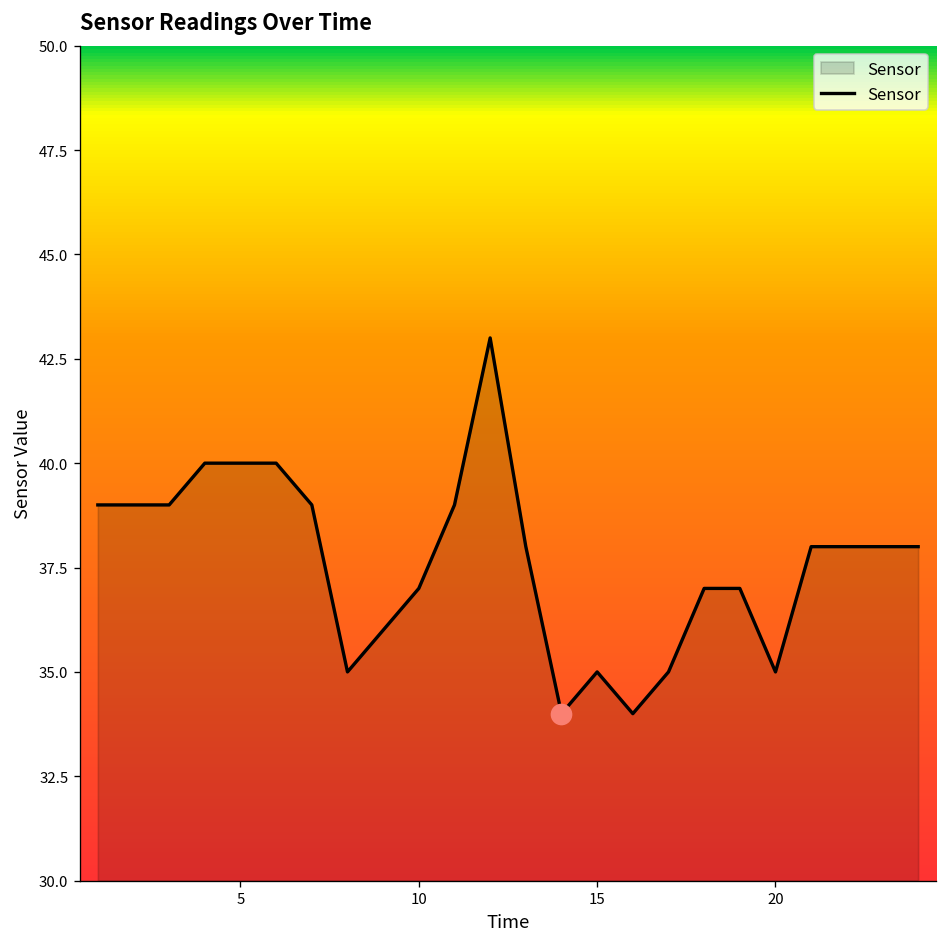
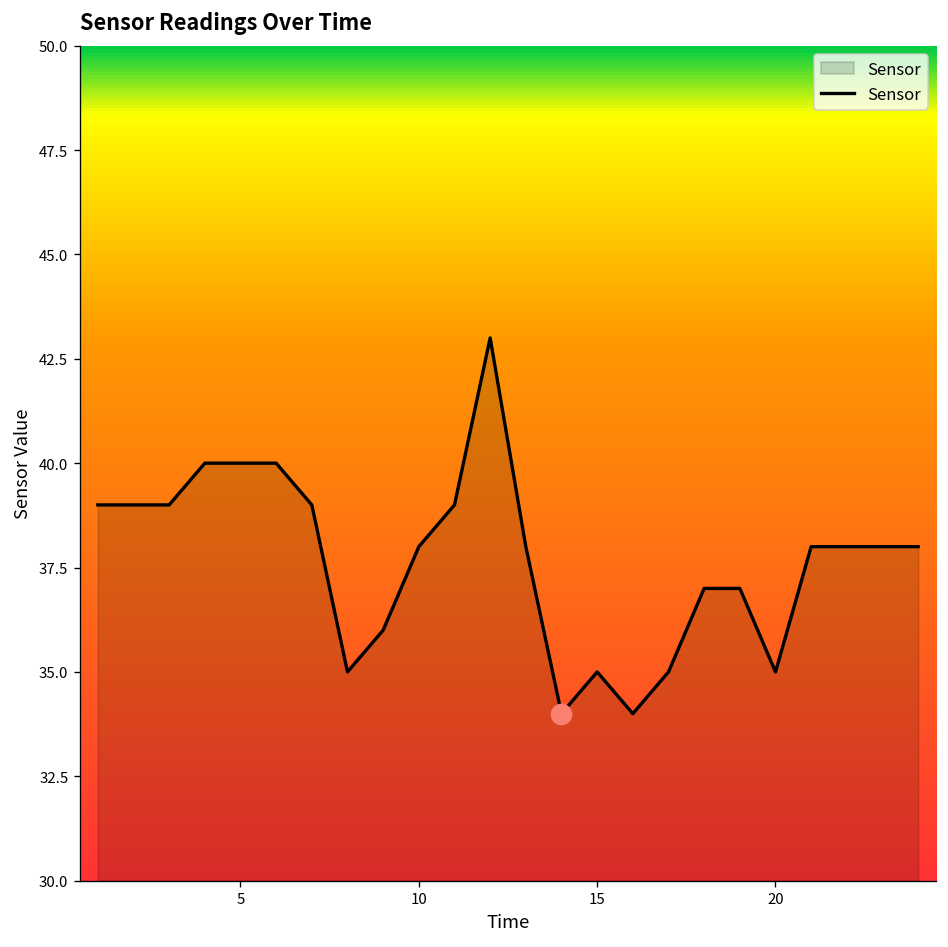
Sensor, 10: 37 -> 38
